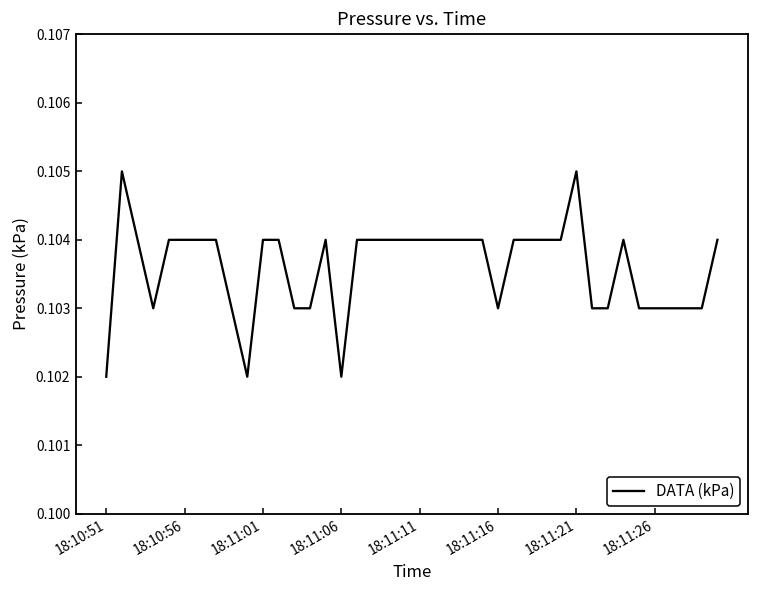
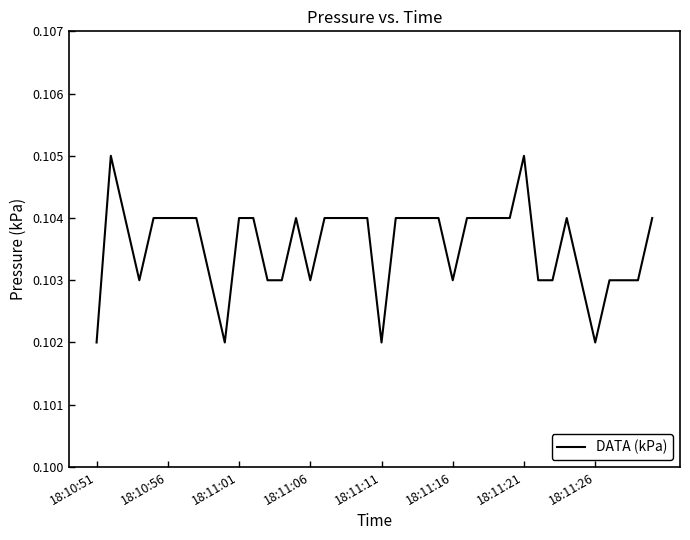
18:11:06: 0.102 -> 0.103
18:11:11: 0.104 -> 0.102
18:11:26: 0.103 -> 0.102
